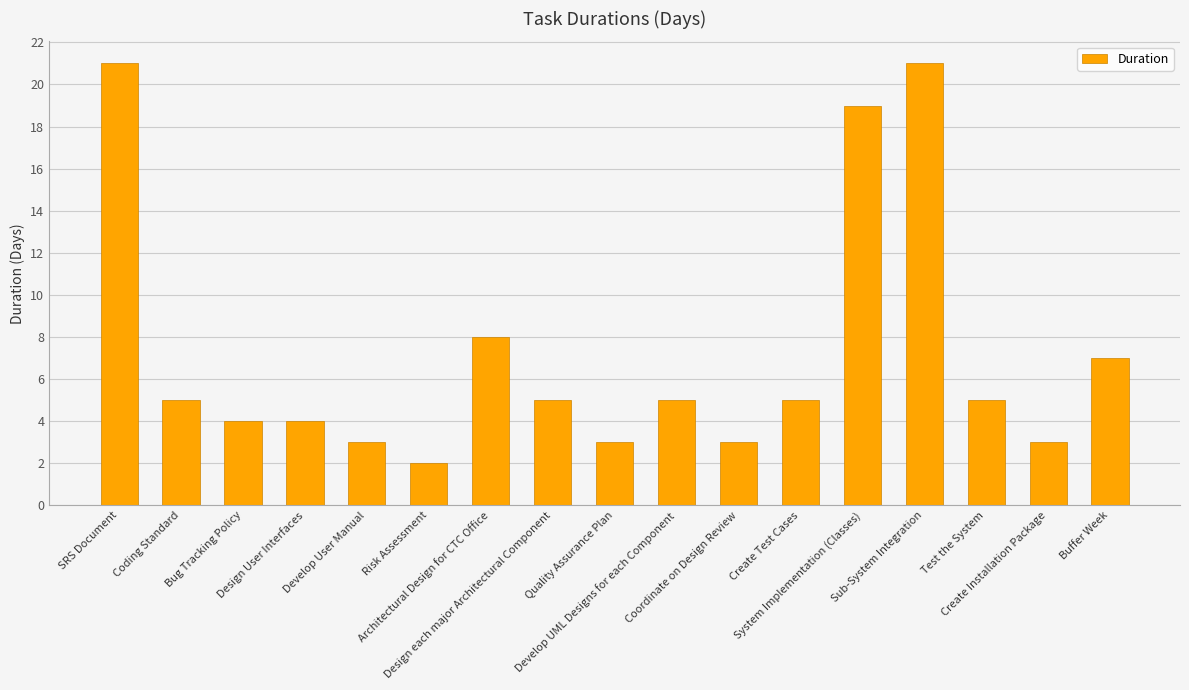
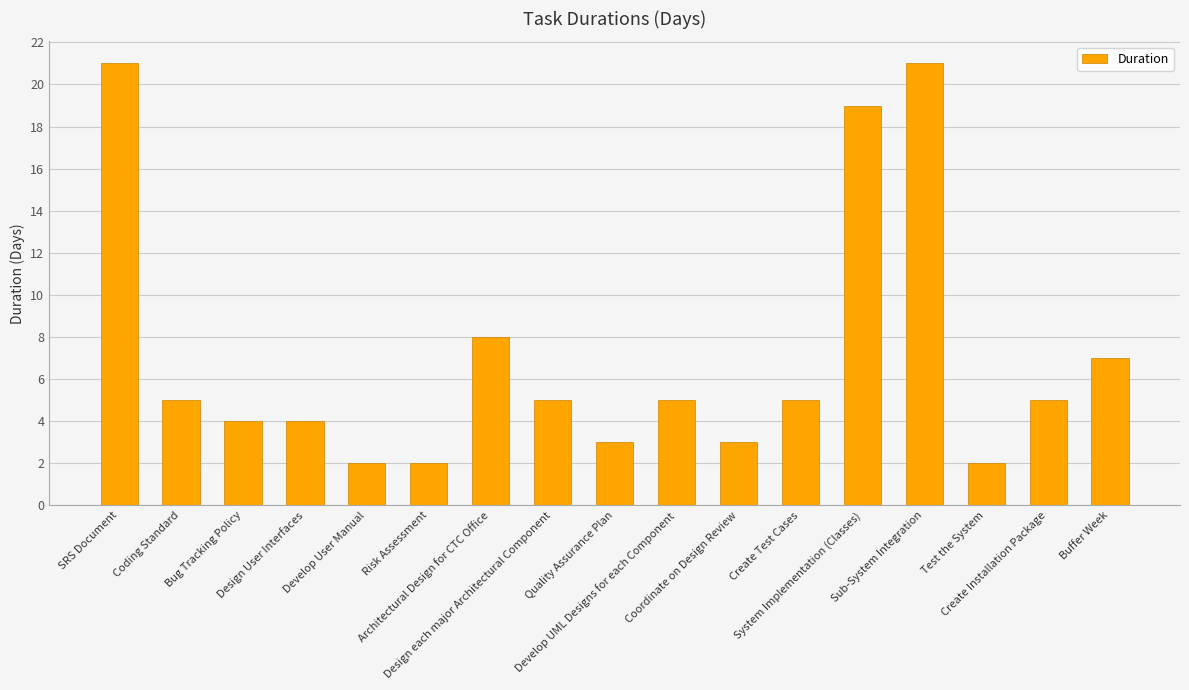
Develop User Manual: 3 -> 2
Test the System: 5 -> 2
Create Installation Package: 3 -> 5
